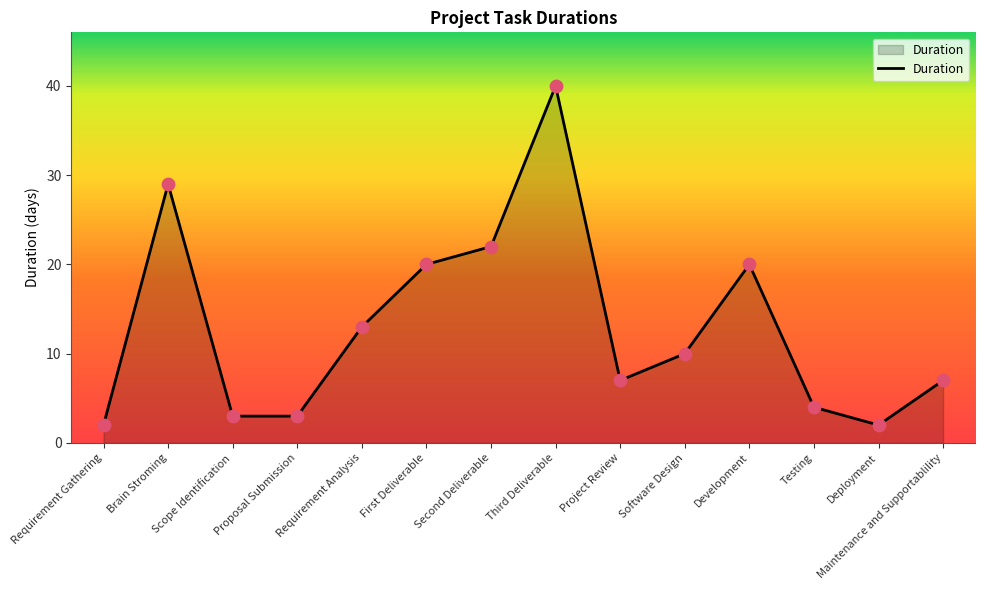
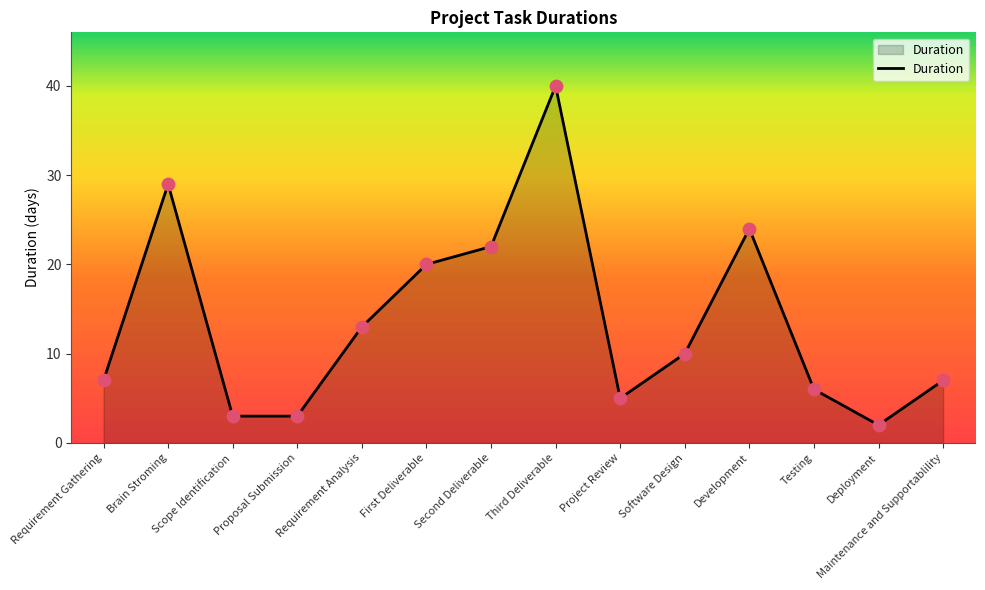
Requirement Gathering: 2 -> 7
Project Review: 7 -> 5
Development: 20 -> 24
Testing: 4 -> 6
